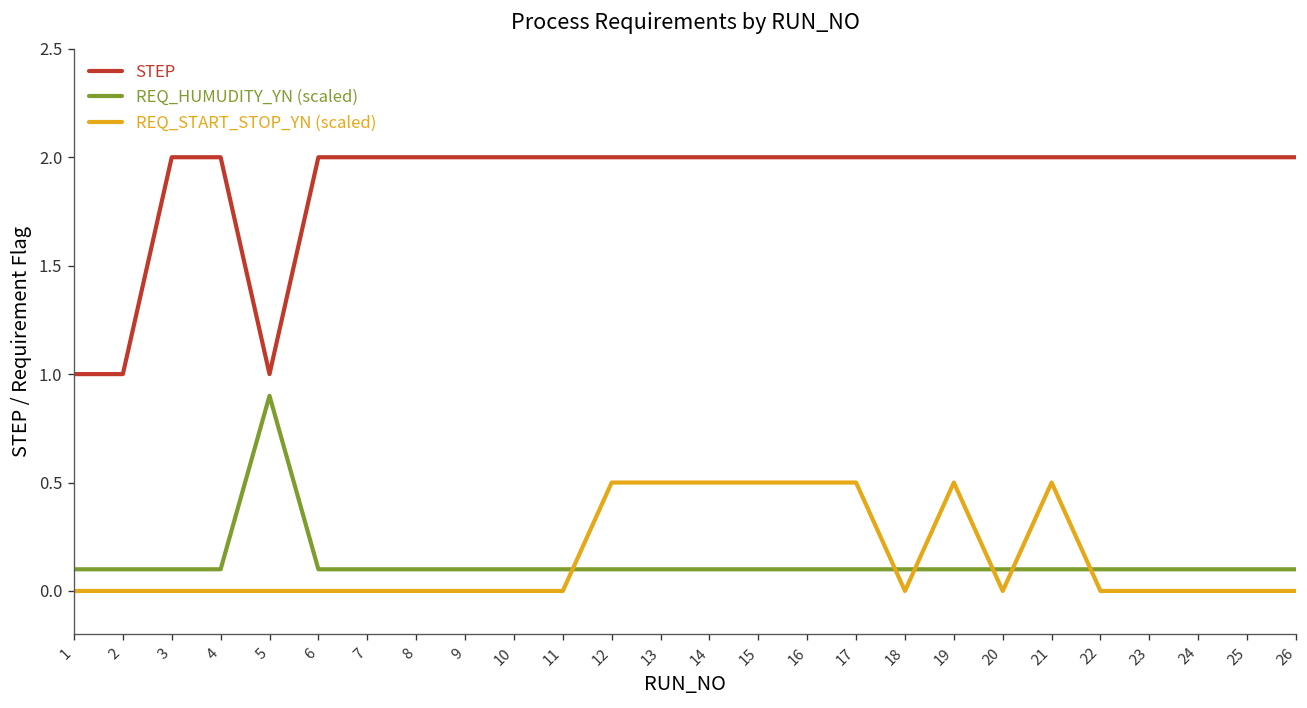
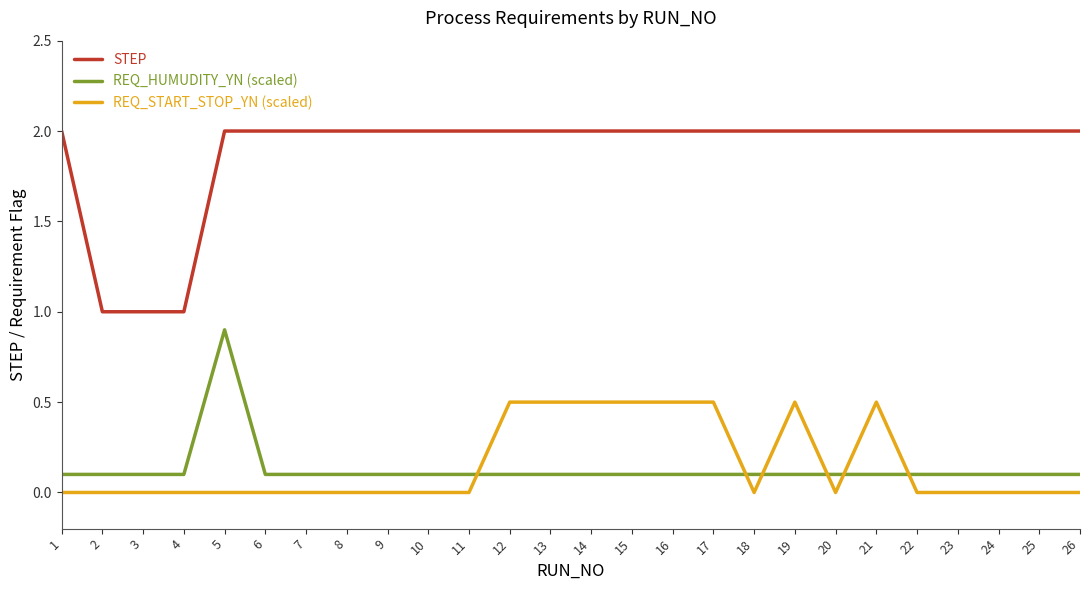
STEP, 1: 1 -> 2
STEP, 3: 2 -> 1
STEP, 4: 2 -> 1
STEP, 5: 1 -> 2
